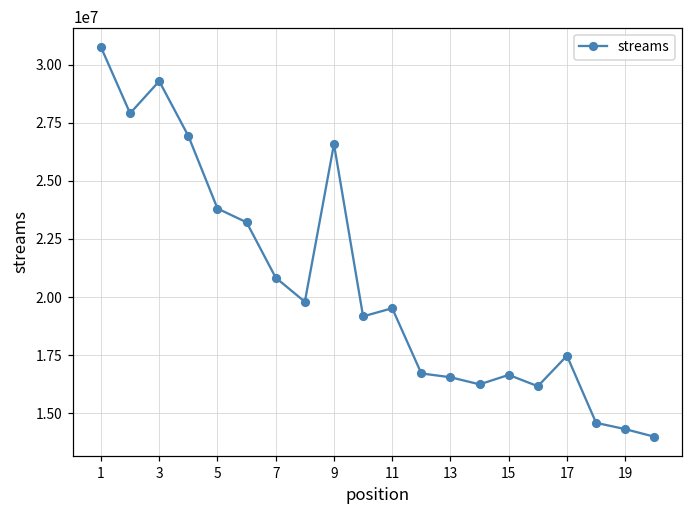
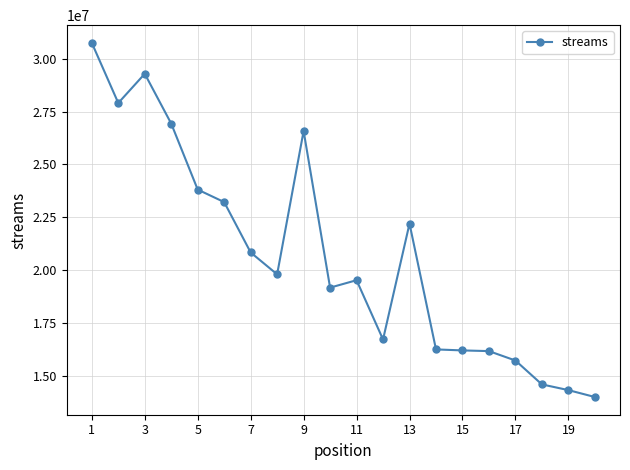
13: 16500000 -> 22200000
15: 16600000 -> 16200000
17: 17500000 -> 15700000
